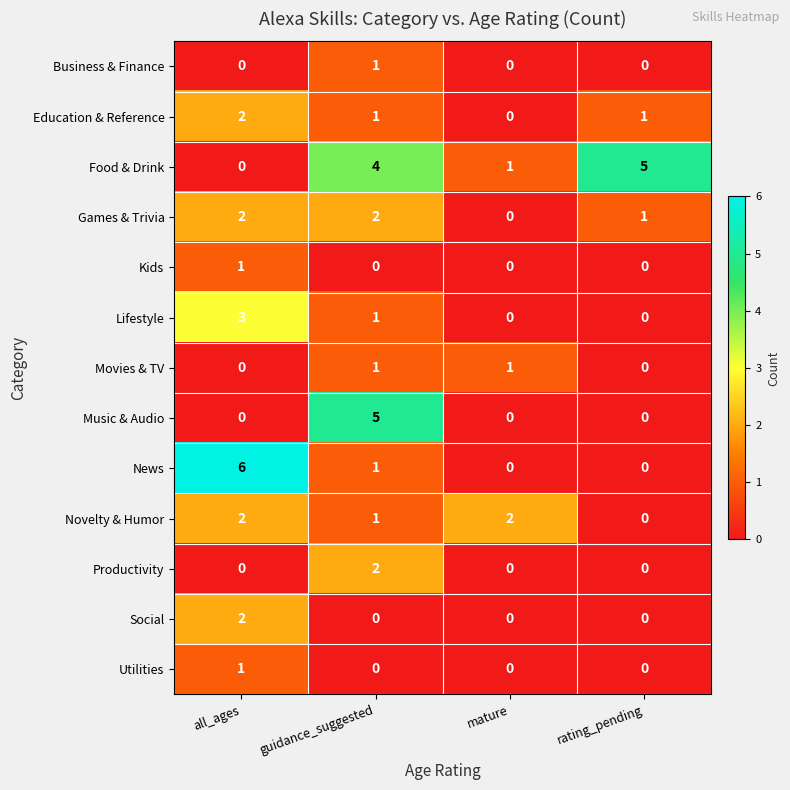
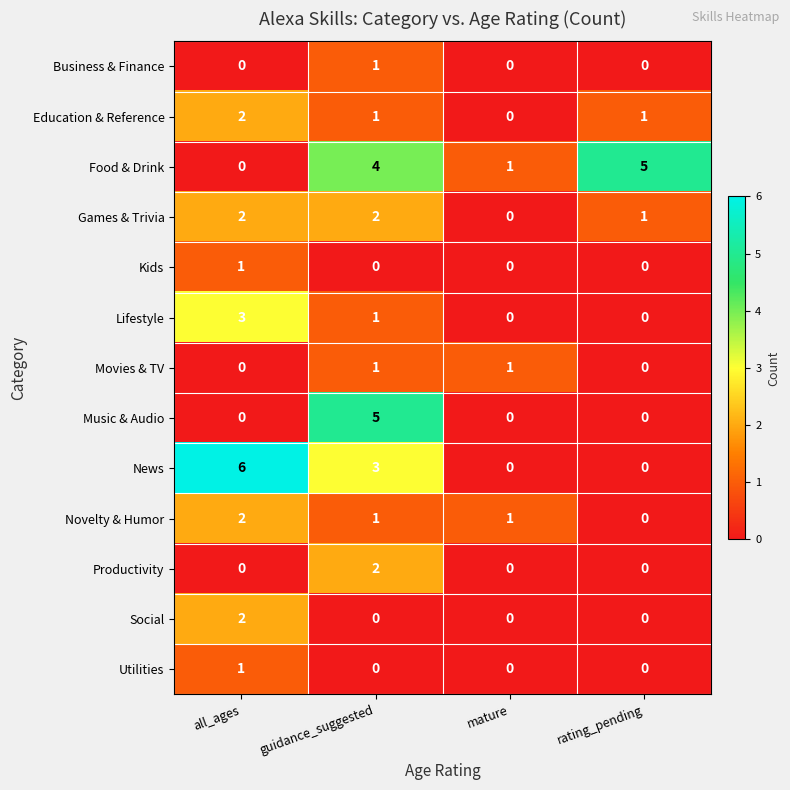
News, guidance_suggested: 1 -> 3
Novelty & Humor, mature: 2 -> 1
